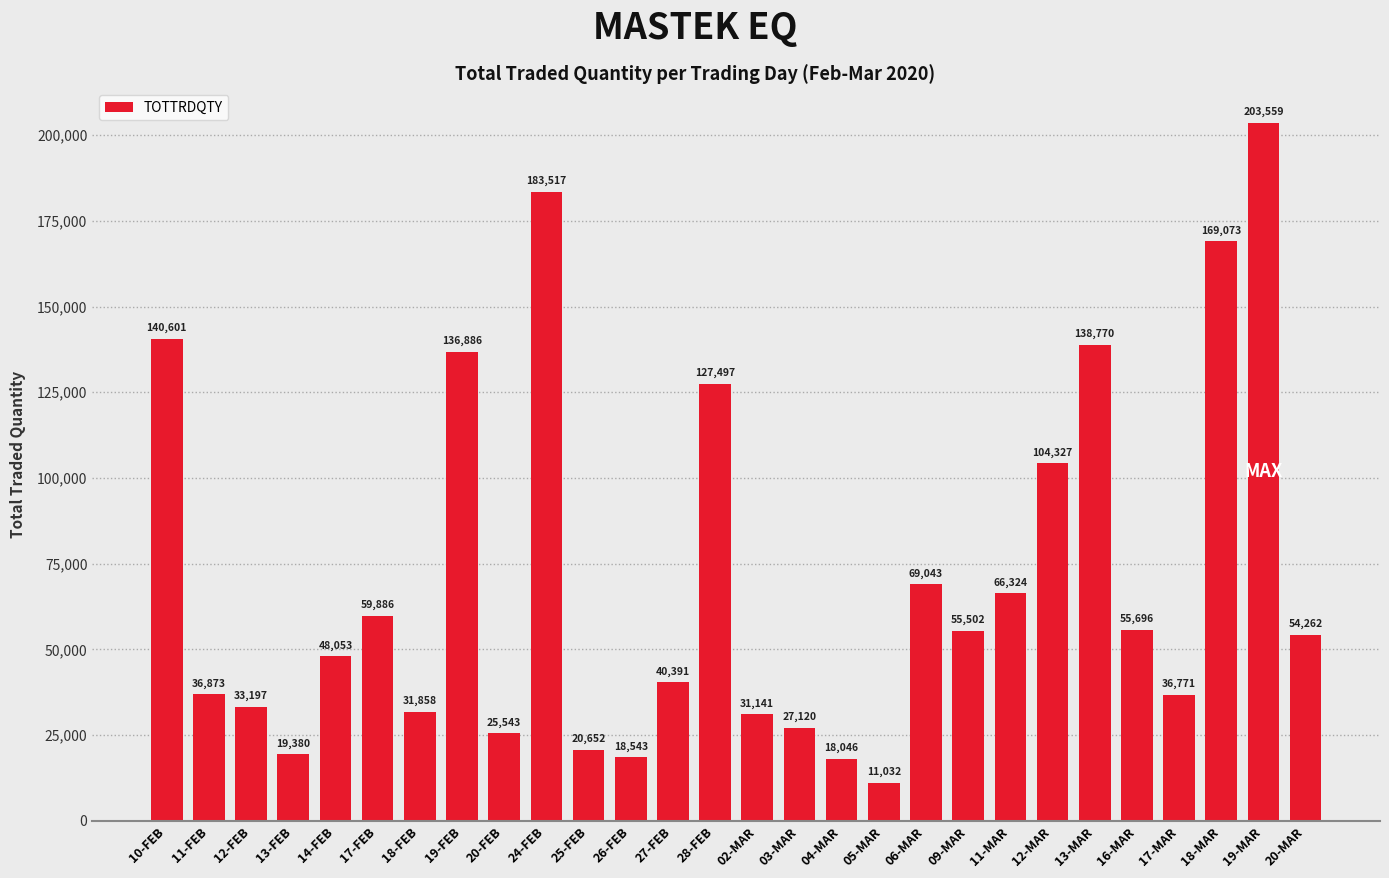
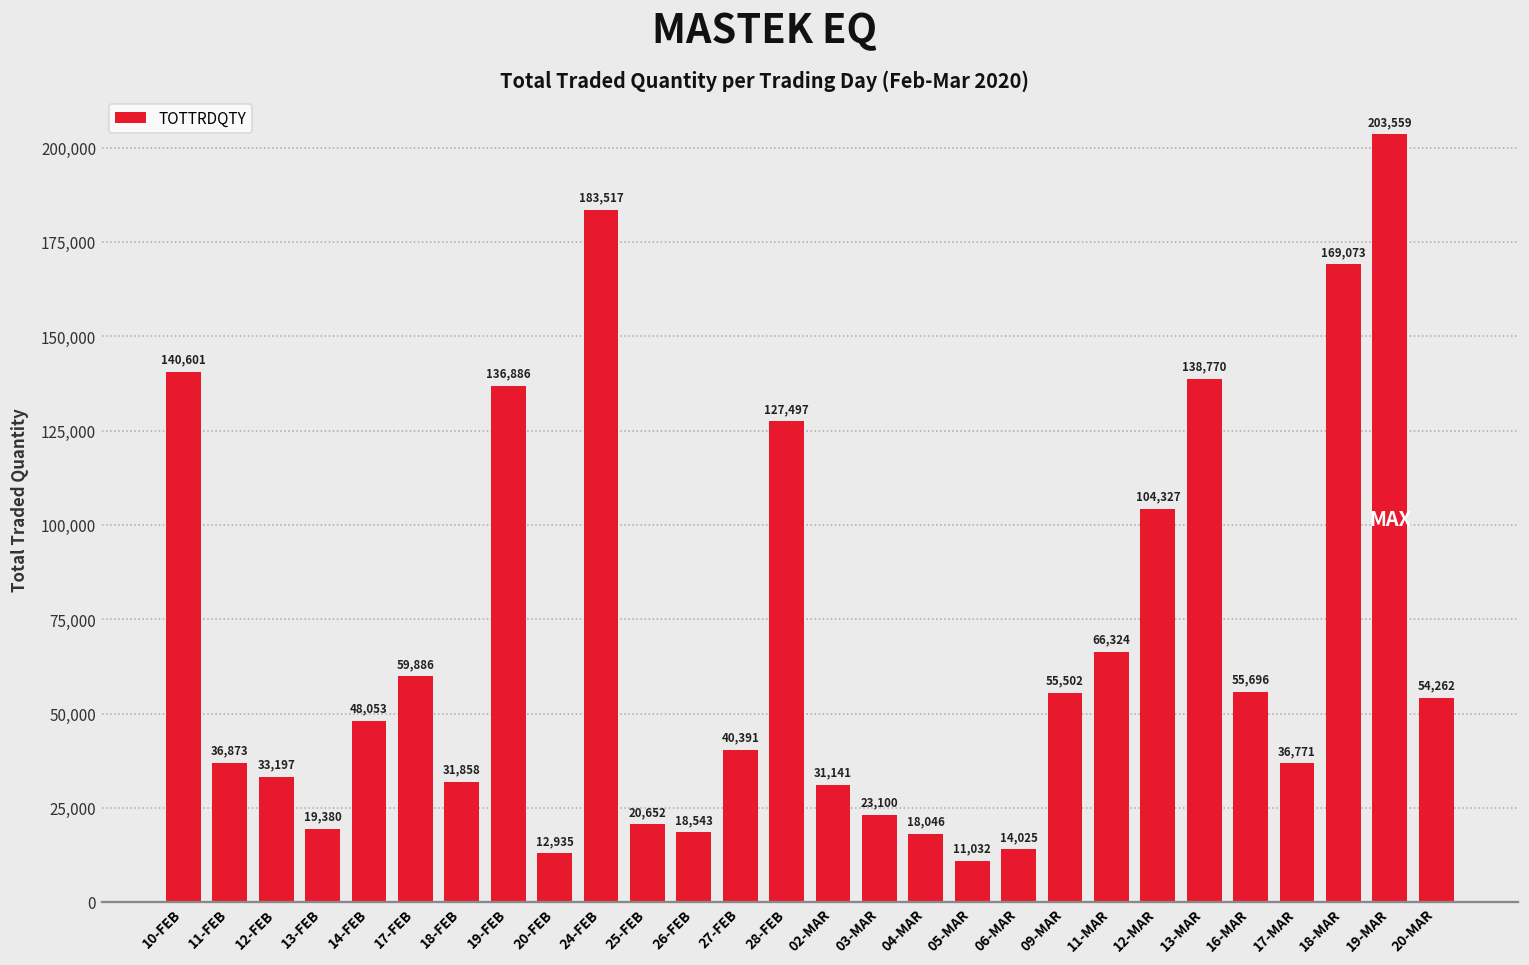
20-FEB: 25,543 -> 12,935
03-MAR: 27,120 -> 23,100
06-MAR: 69,043 -> 14,025
